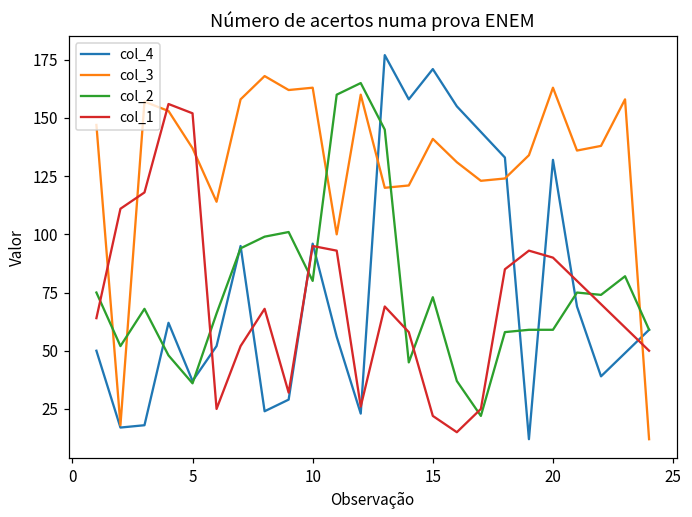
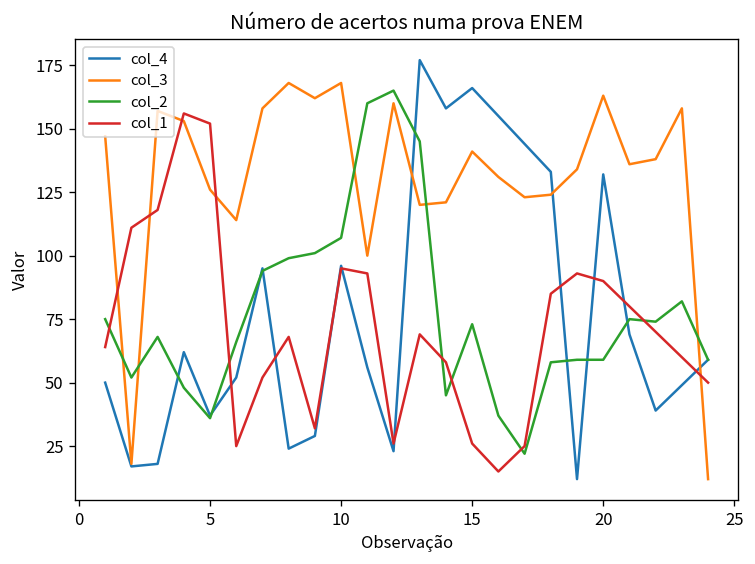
col_3, 5: 137 -> 126
col_3, 10: 163 -> 168
col_2, 10: 80 -> 107
col_4, 15: 171 -> 166
col_1, 15: 22 -> 26
